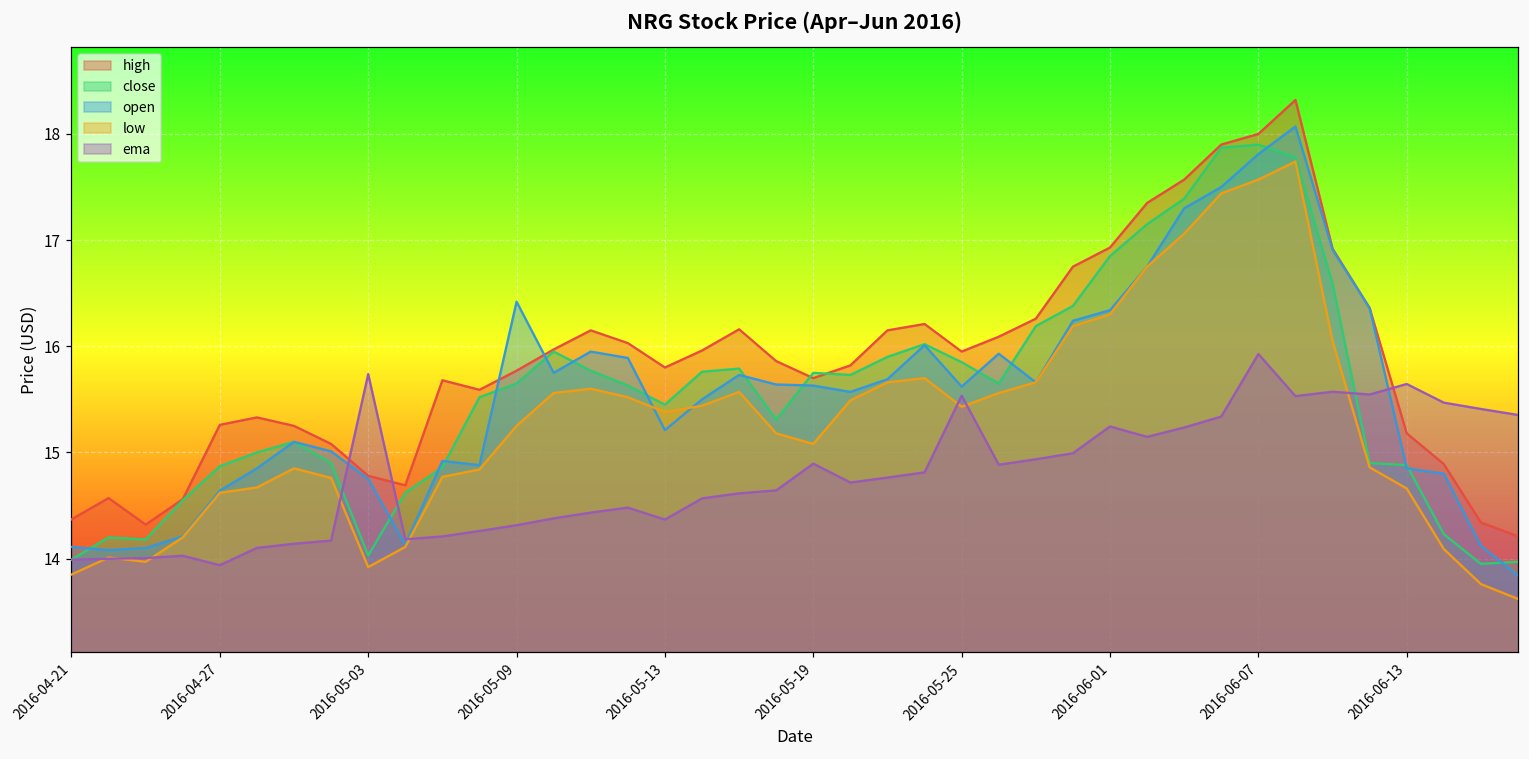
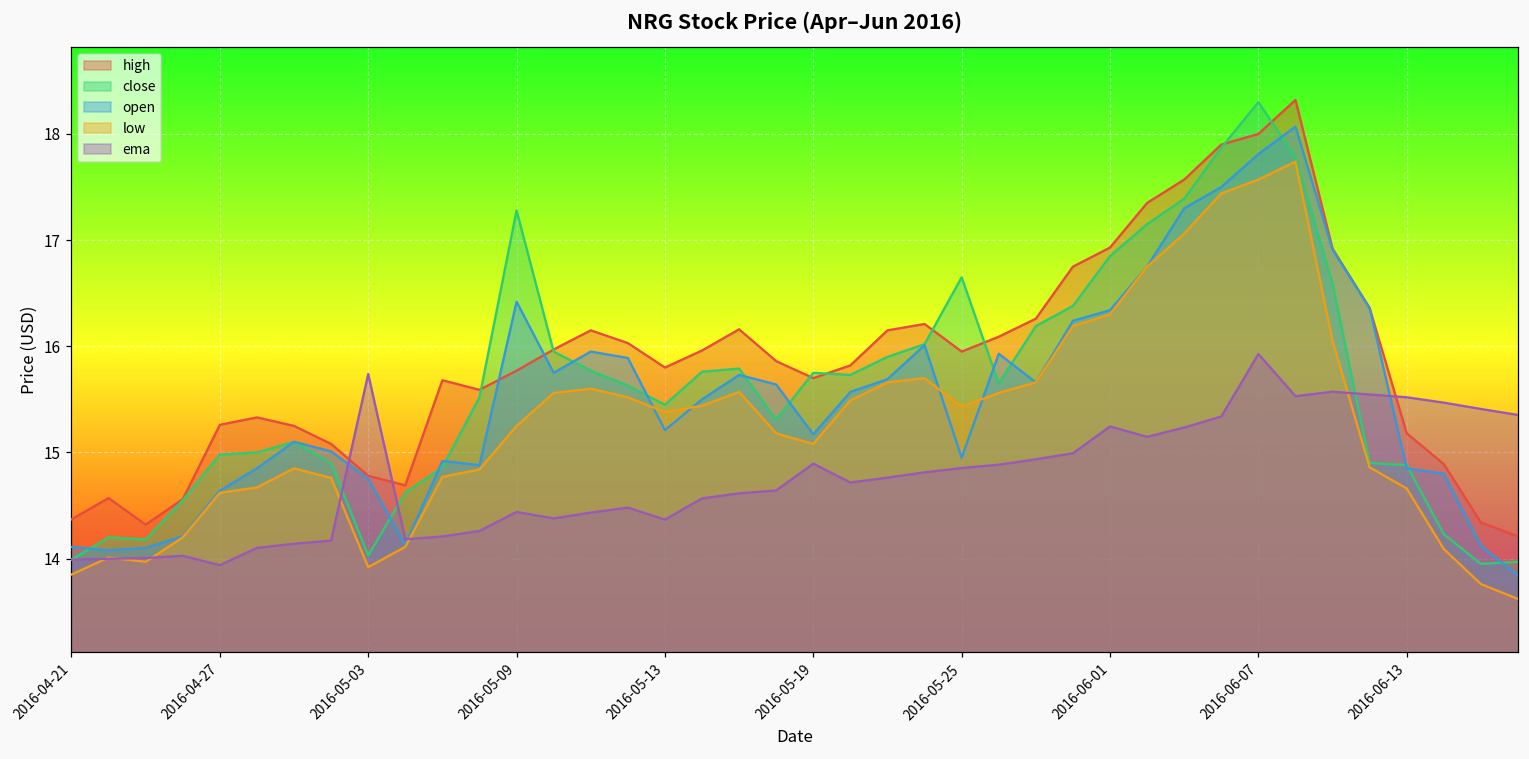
close, 2016-04-27: 14.9 -> 15.0
close, 2016-05-09: 15.7 -> 17.3
ema, 2016-05-09: 14.3 -> 14.4
open, 2016-05-19: 15.6 -> 15.2
close, 2016-05-25: 15.9 -> 16.7
open, 2016-05-25: 15.6 -> 15.0
ema, 2016-05-25: 15.5 -> 14.9
close, 2016-06-07: 17.9 -> 18.3
ema, 2016-06-13: 15.6 -> 15.5
